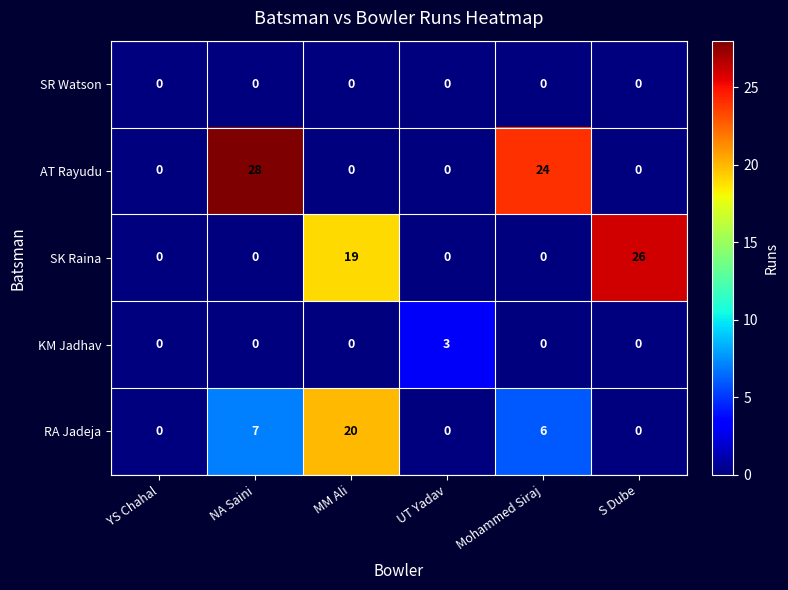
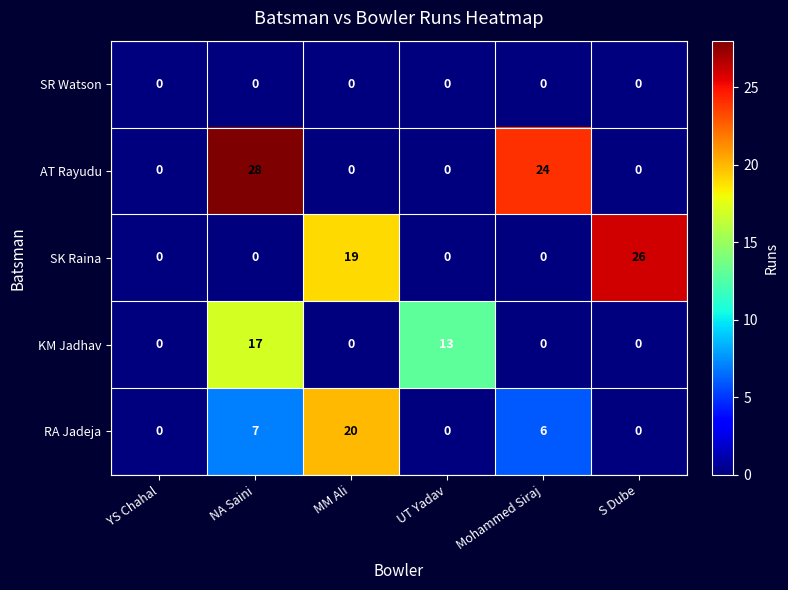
KM Jadhav, NA Saini: 0 -> 17
KM Jadhav, UT Yadav: 3 -> 13
